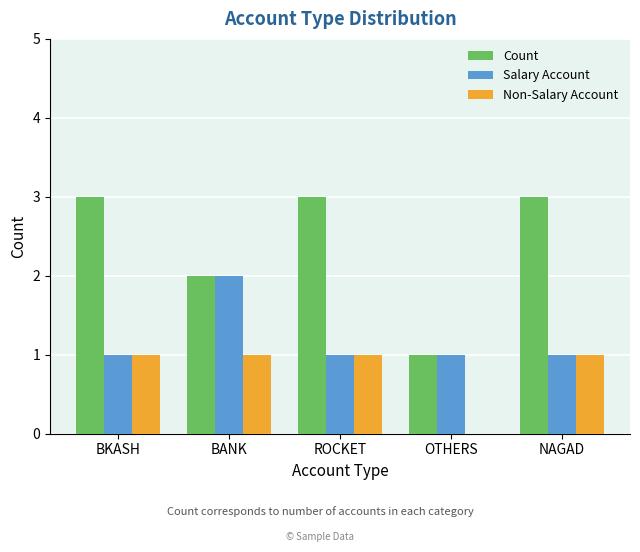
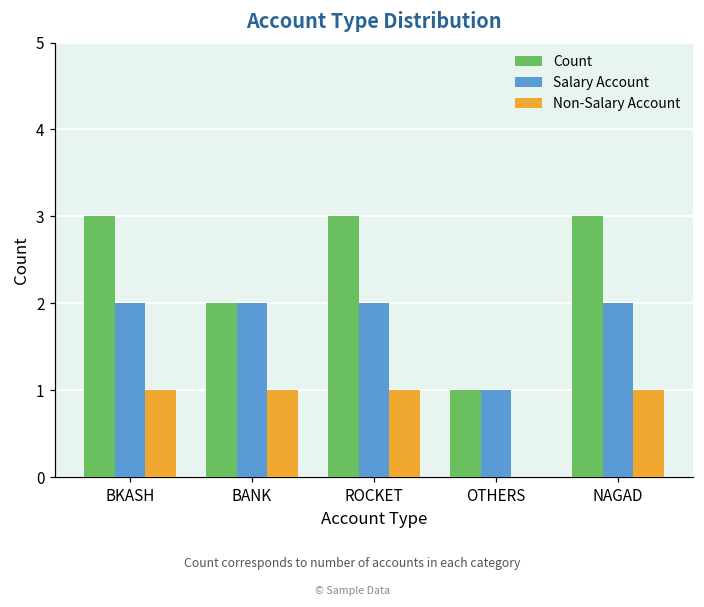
Salary Account, BKASH: 1 -> 2
Salary Account, ROCKET: 1 -> 2
Salary Account, NAGAD: 1 -> 2
